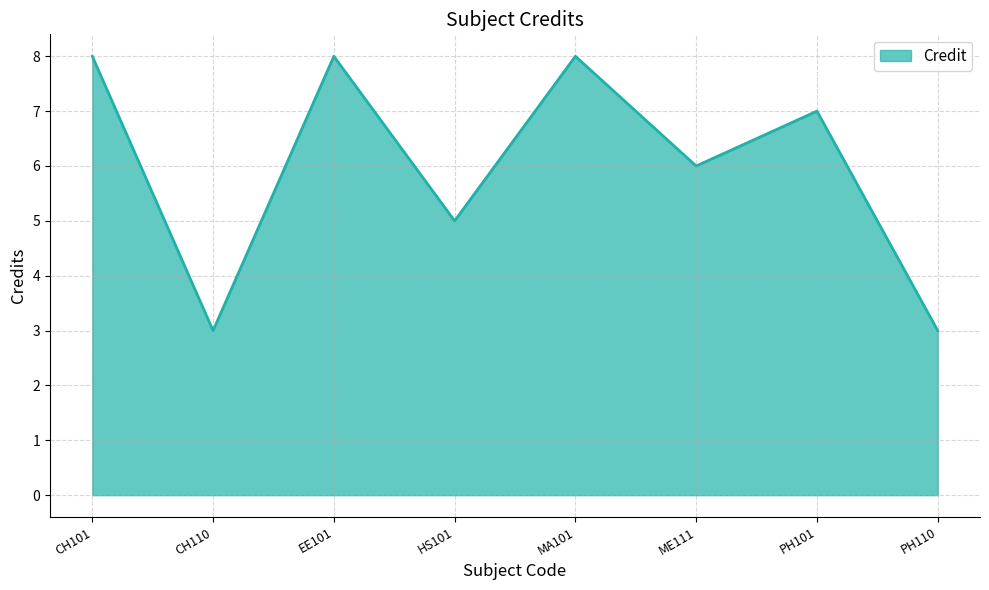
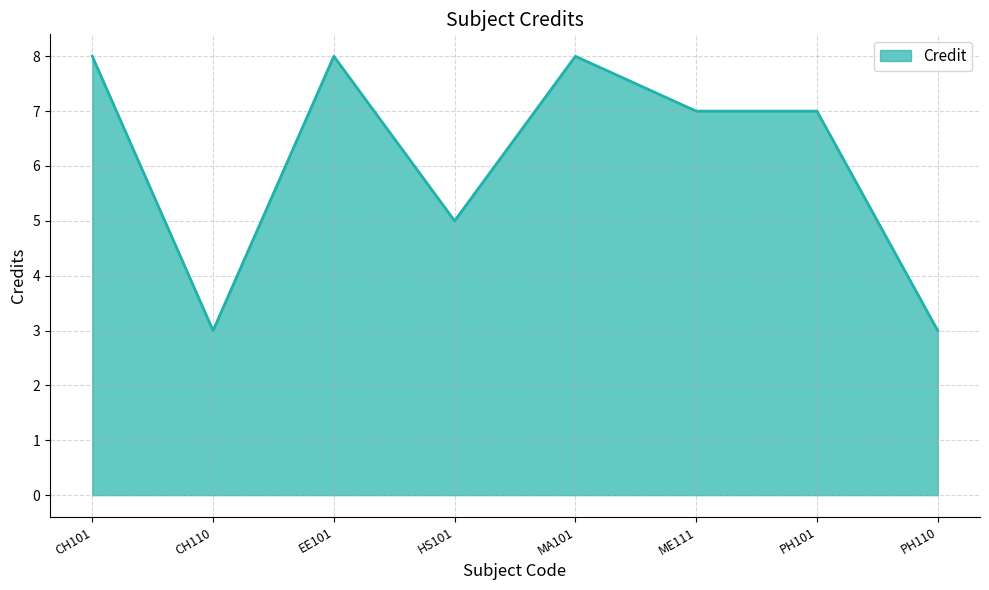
ME111: 6 -> 7
